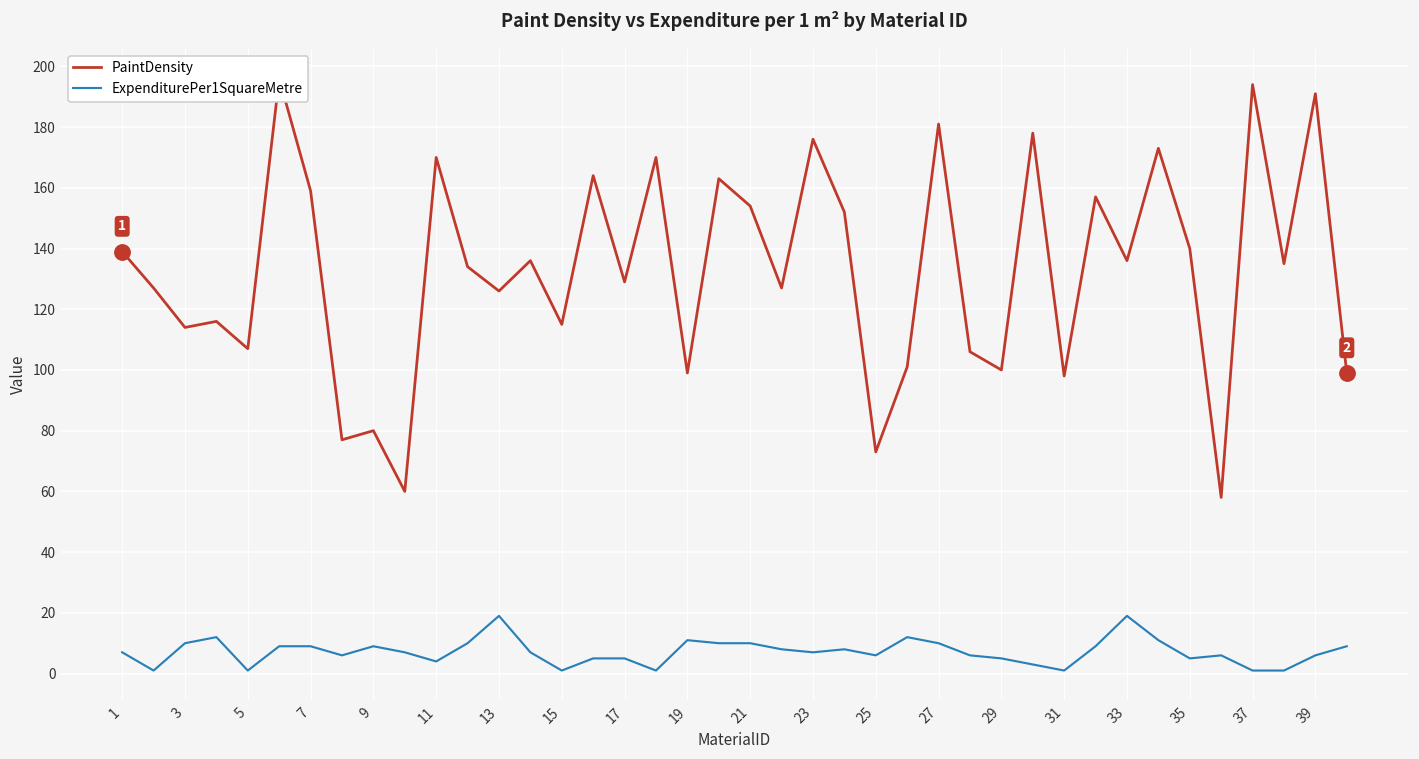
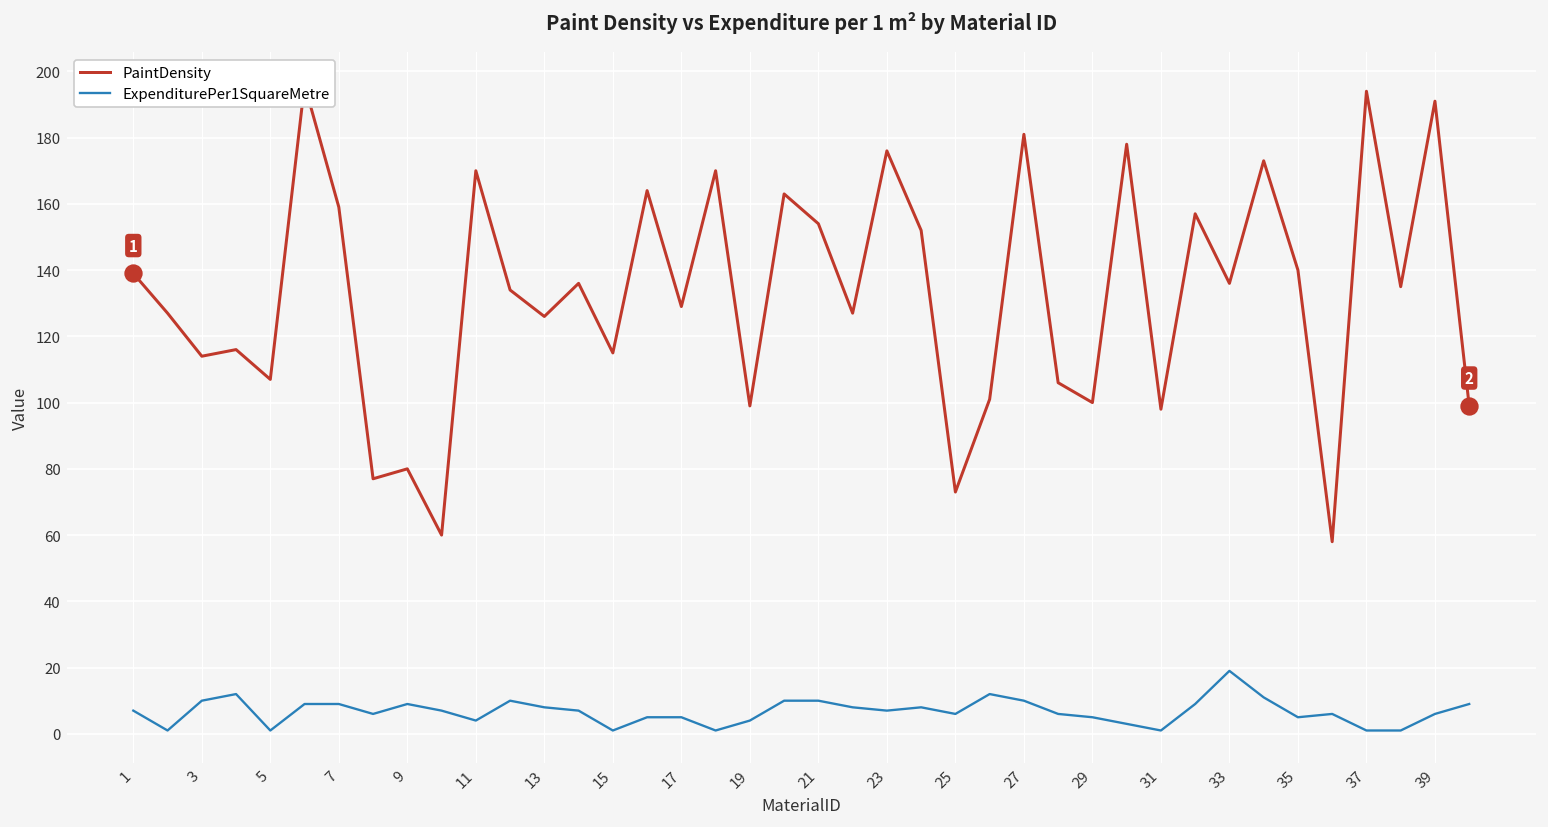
ExpenditurePer1SquareMetre, 13: 19 -> 8
ExpenditurePer1SquareMetre, 19: 11 -> 4
